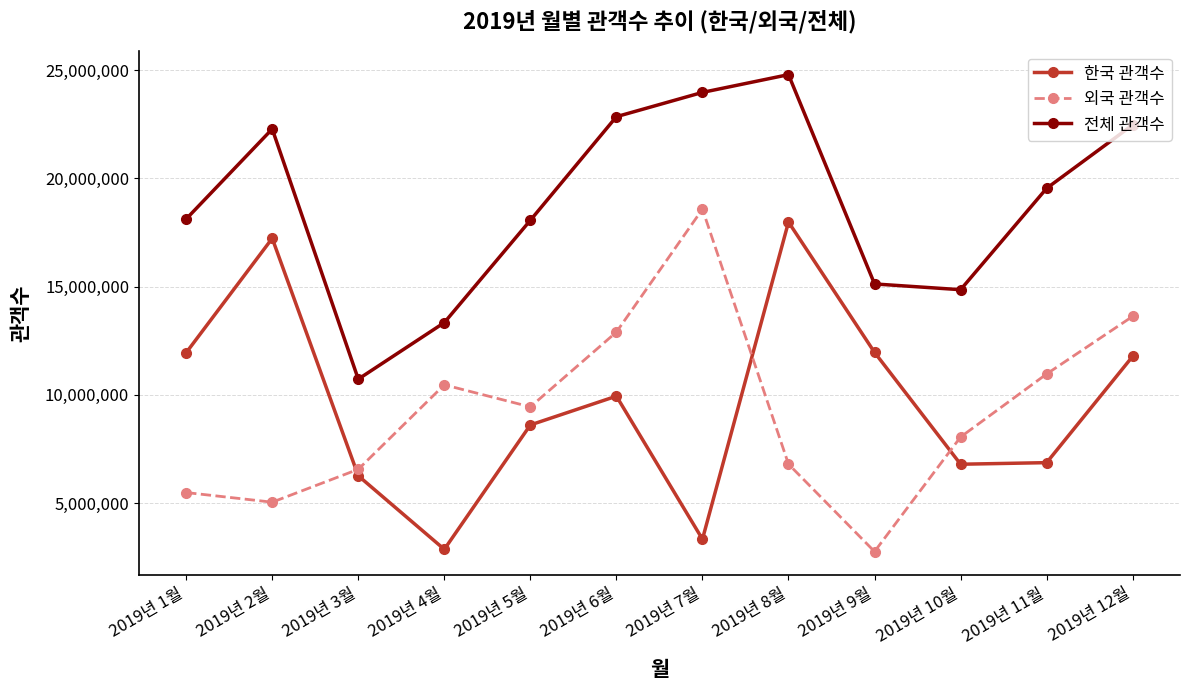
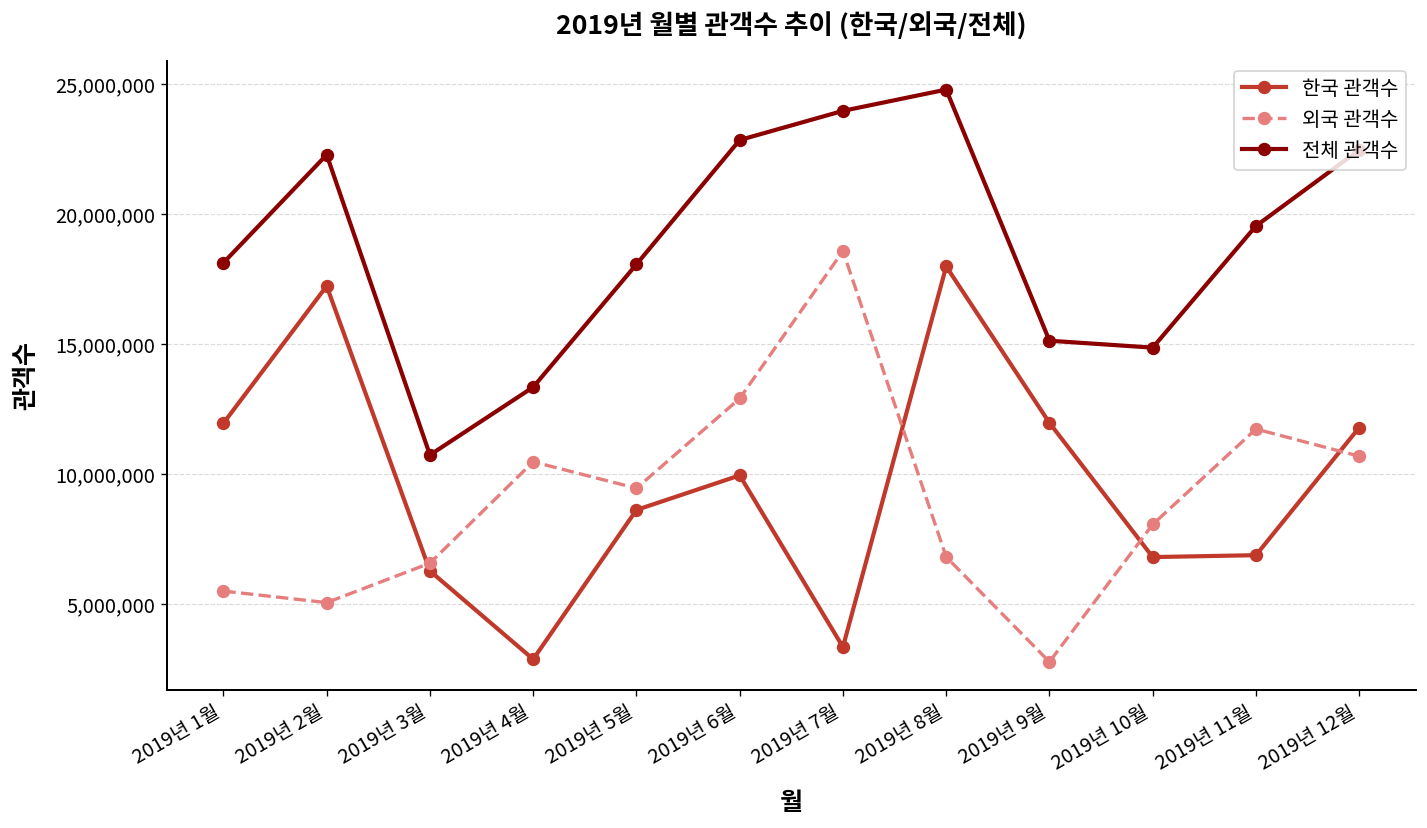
외국 관객수, 2019년 11월: 11,000,000 -> 11,700,000
외국 관객수, 2019년 12월: 13,600,000 -> 10,700,000
